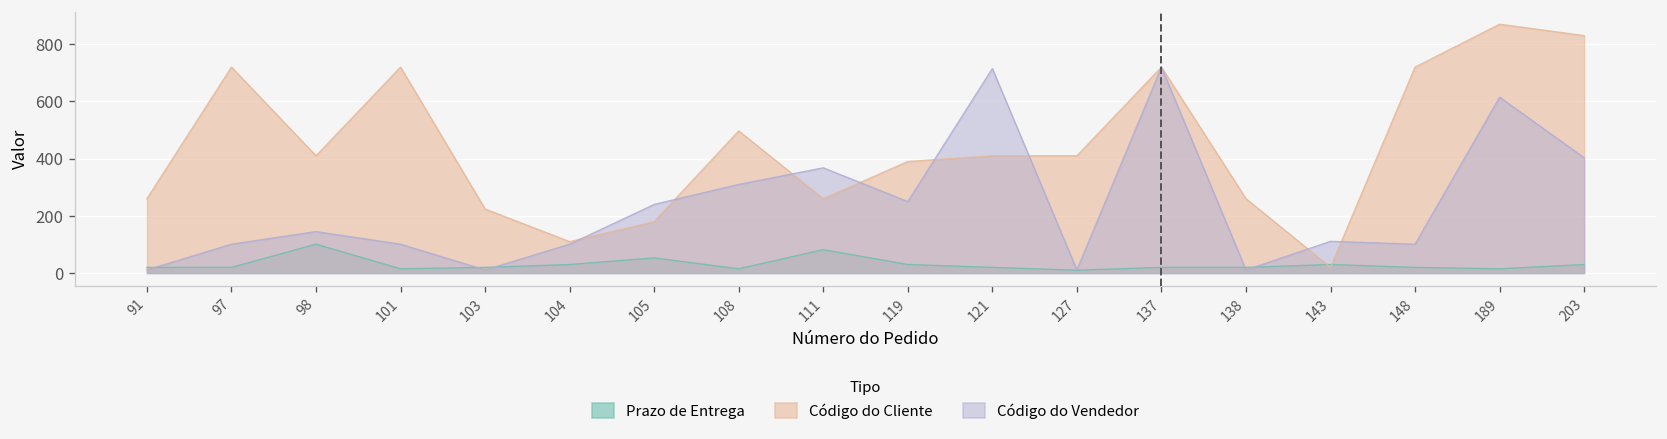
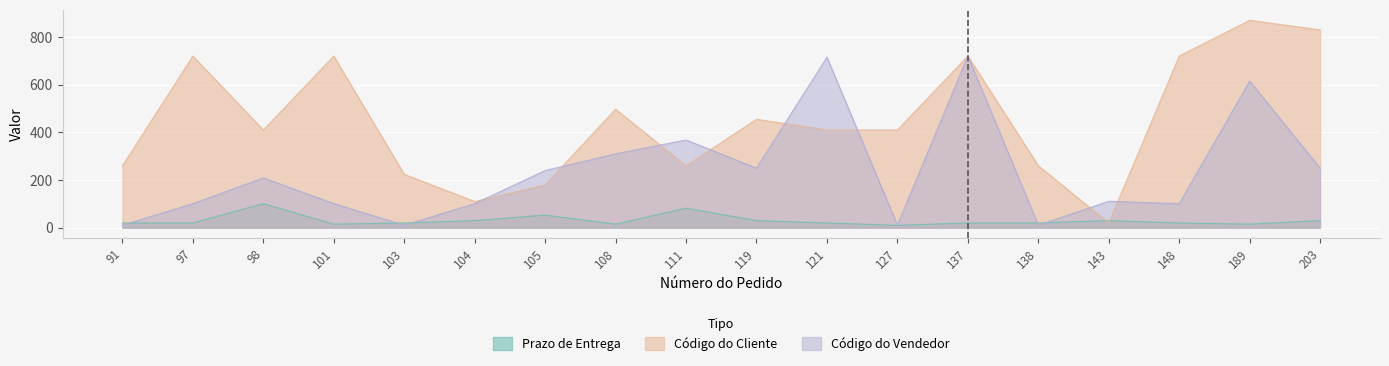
Código do Vendedor, 98: 150 -> 210
Código do Cliente, 119: 390 -> 460
Código do Vendedor, 203: 400 -> 250
